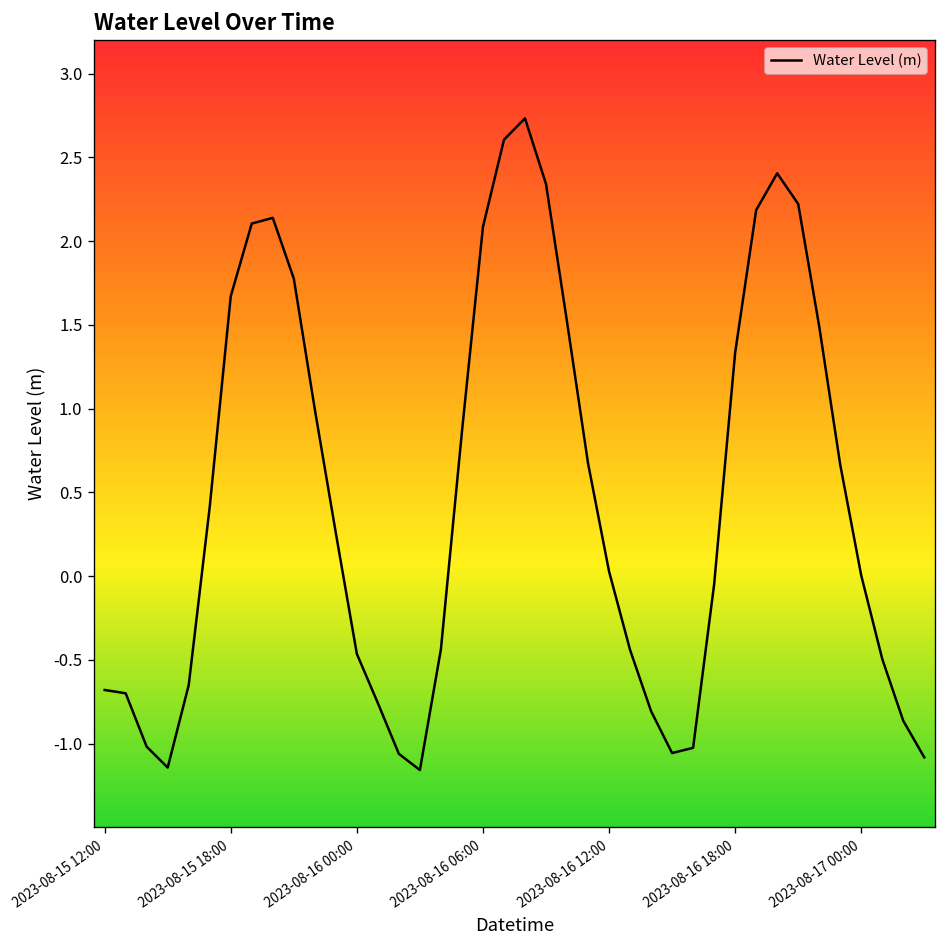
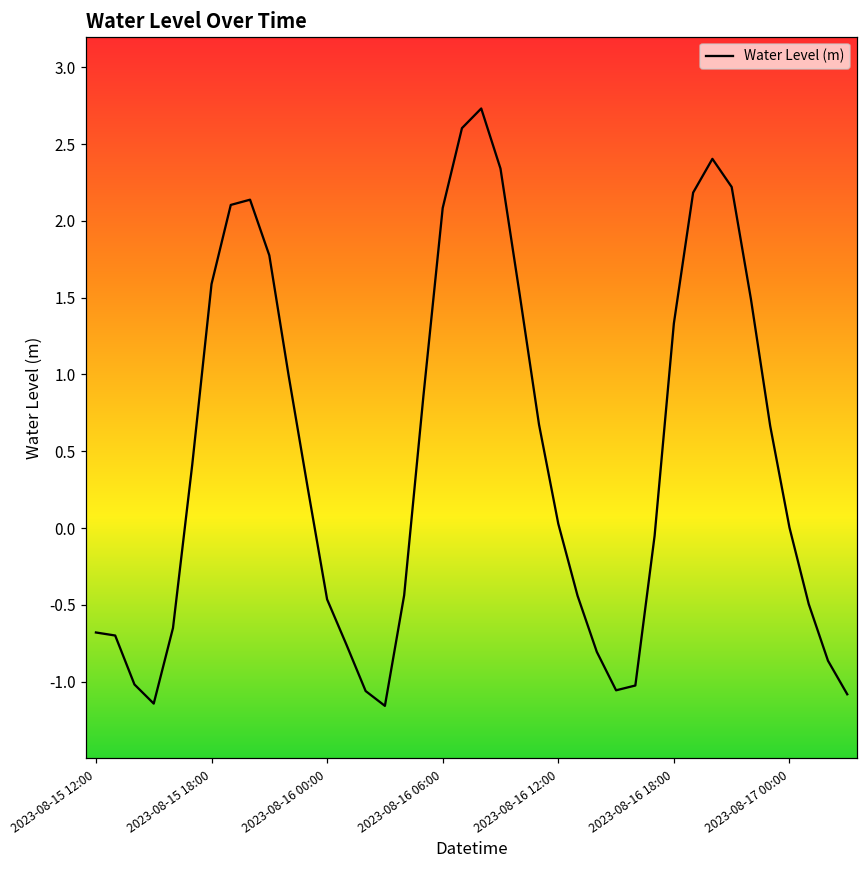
2023-08-15 18:00: 1.67 -> 1.59
